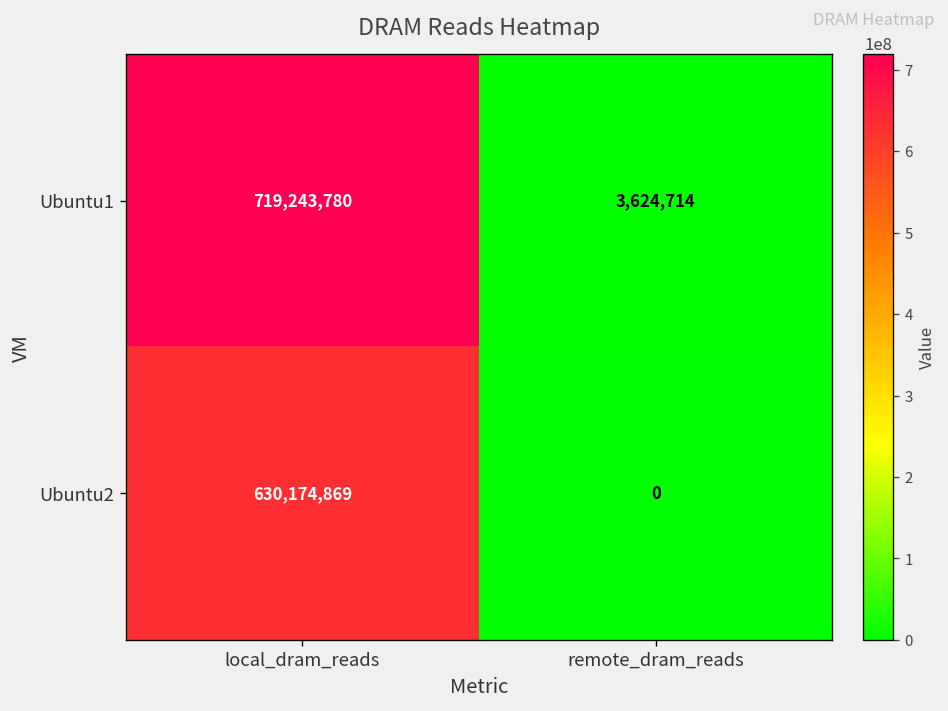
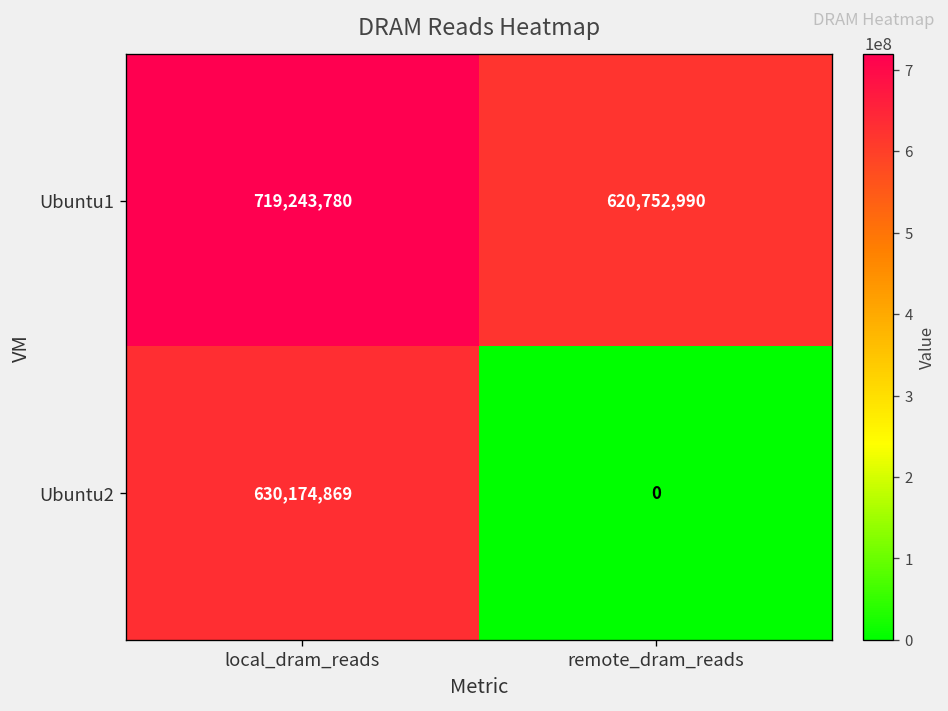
Ubuntu1, remote_dram_reads: 3,624,714 -> 620,752,990
